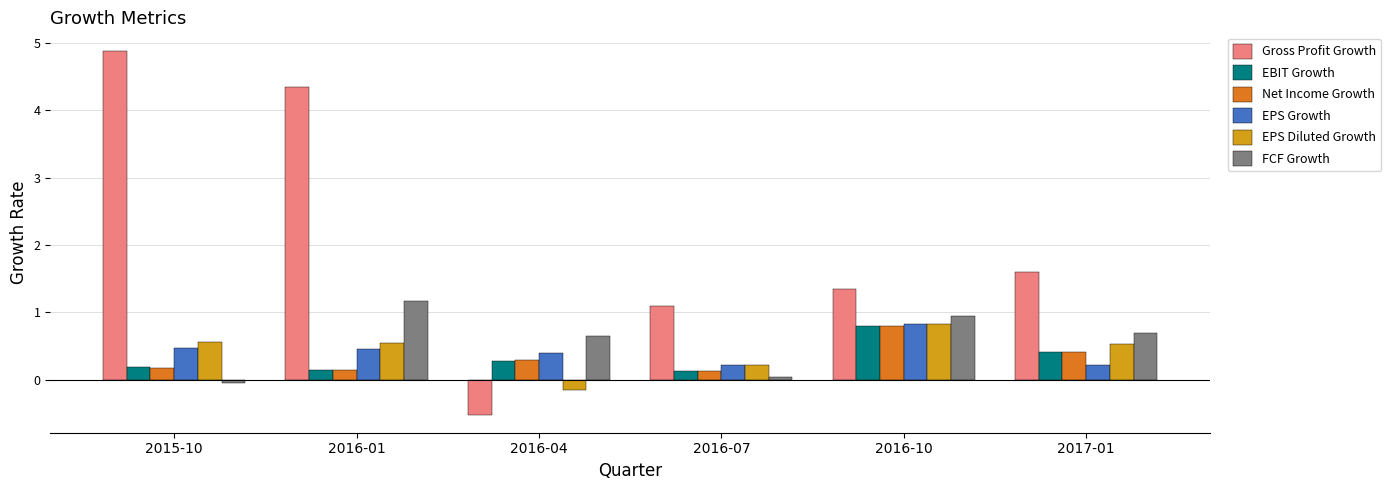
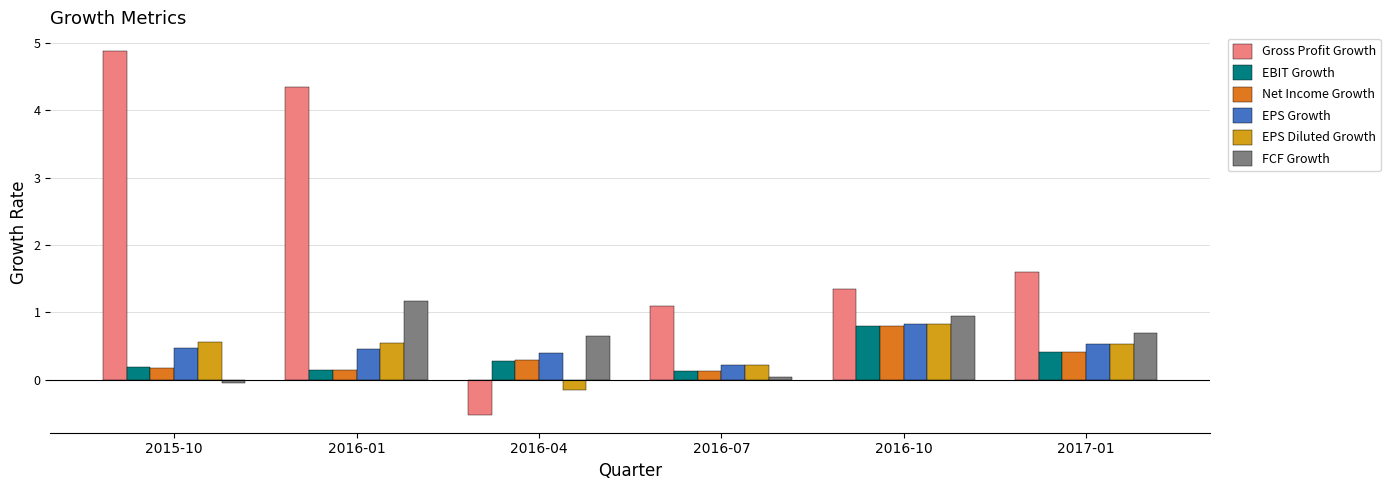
EPS Growth, 2017-01: 0.2 -> 0.5
